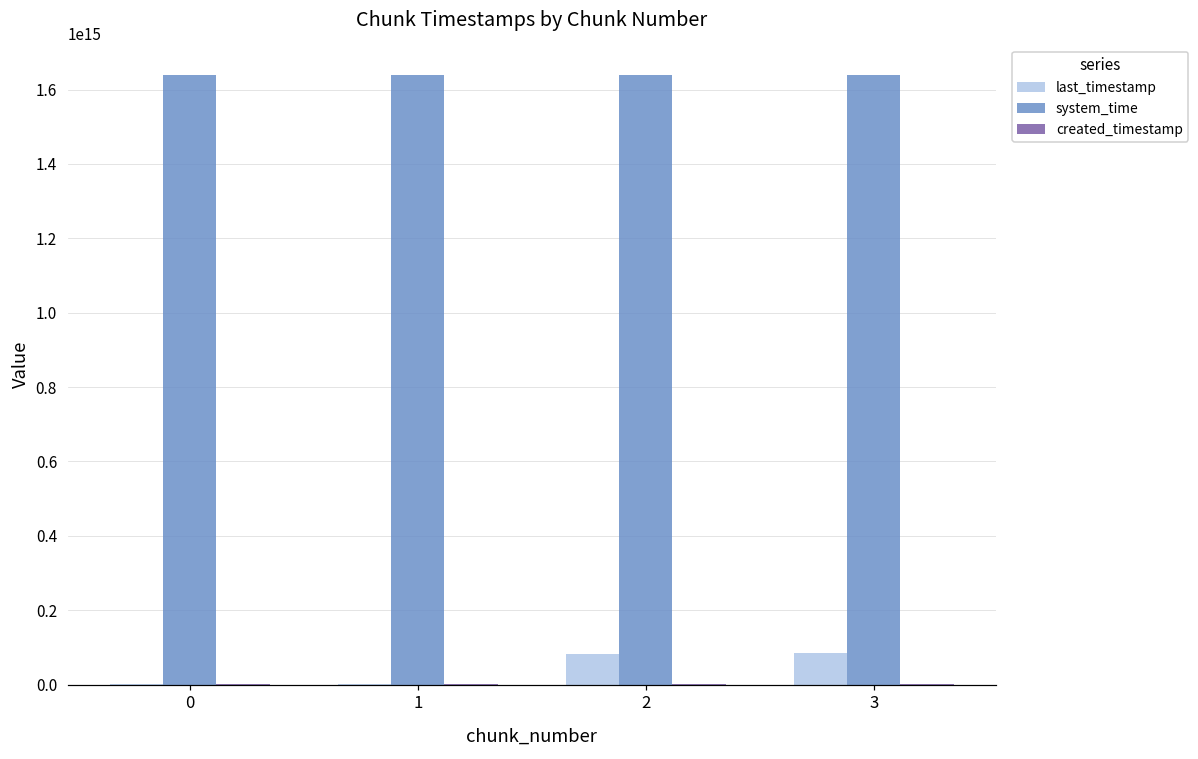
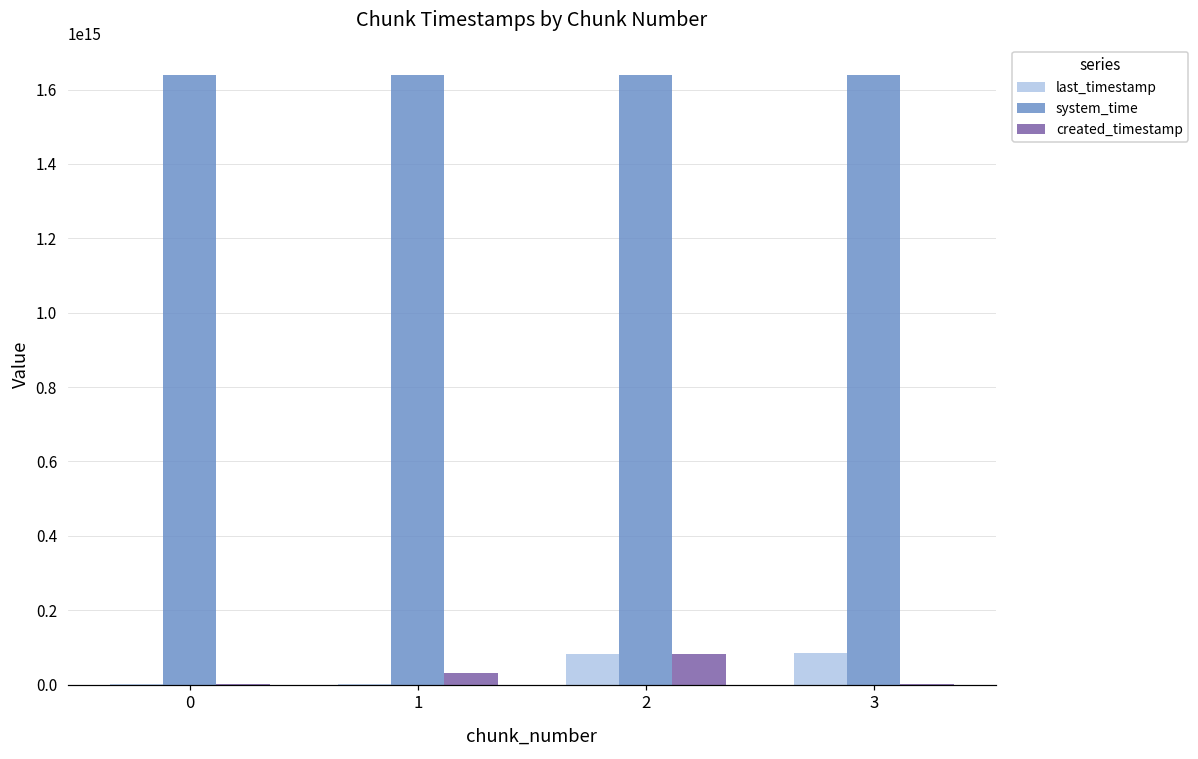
created_timestamp, 1: 0 -> 30000000000000
created_timestamp, 2: 0 -> 80000000000000
